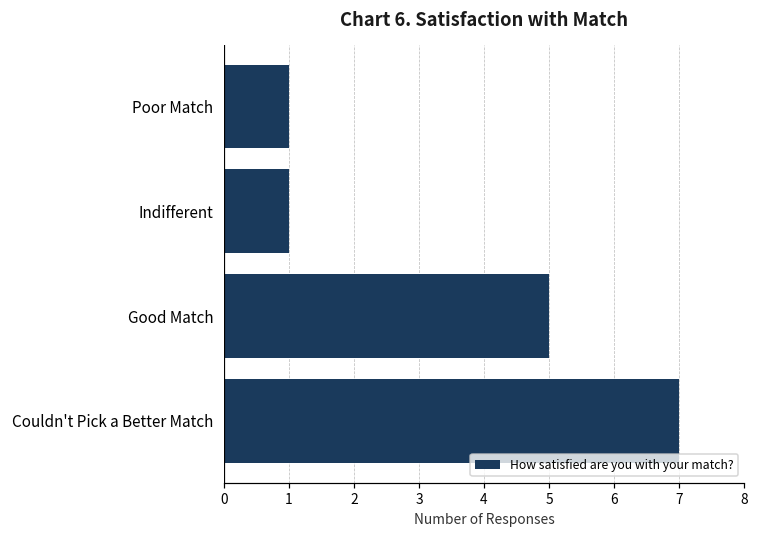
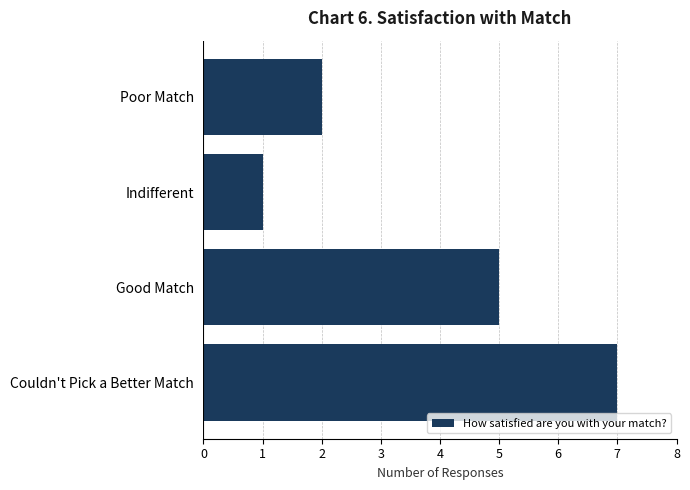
Poor Match: 1 -> 2
